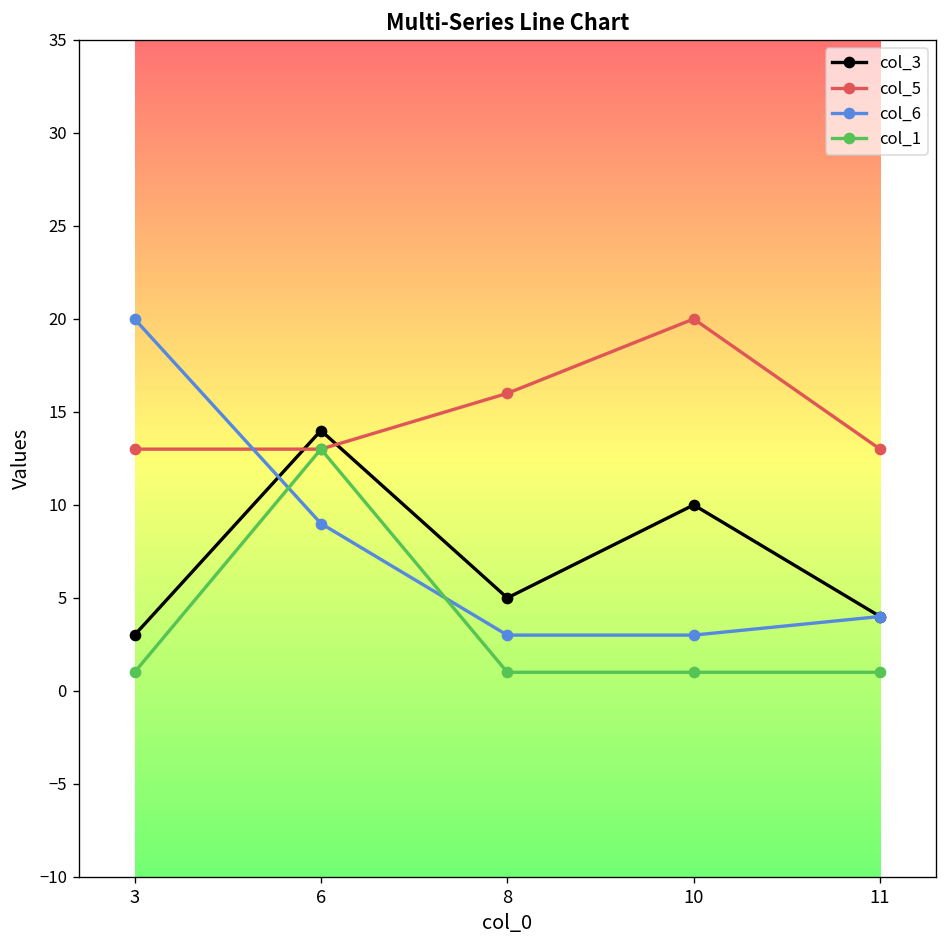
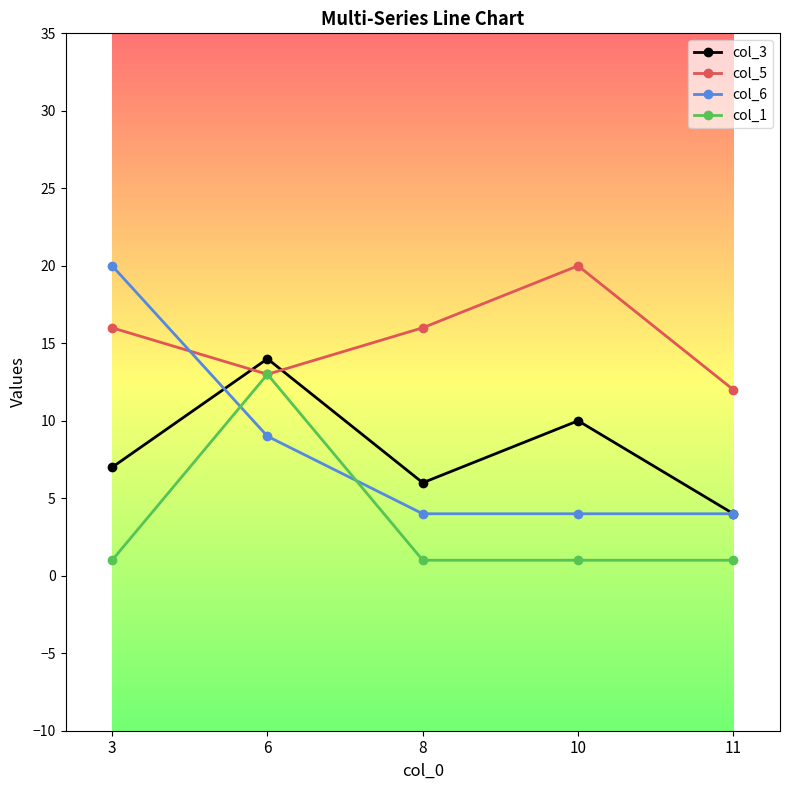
col_3, 3: 3 -> 7
col_5, 3: 13 -> 16
col_3, 8: 5 -> 6
col_6, 8: 3 -> 4
col_6, 10: 3 -> 4
col_5, 11: 13 -> 12
